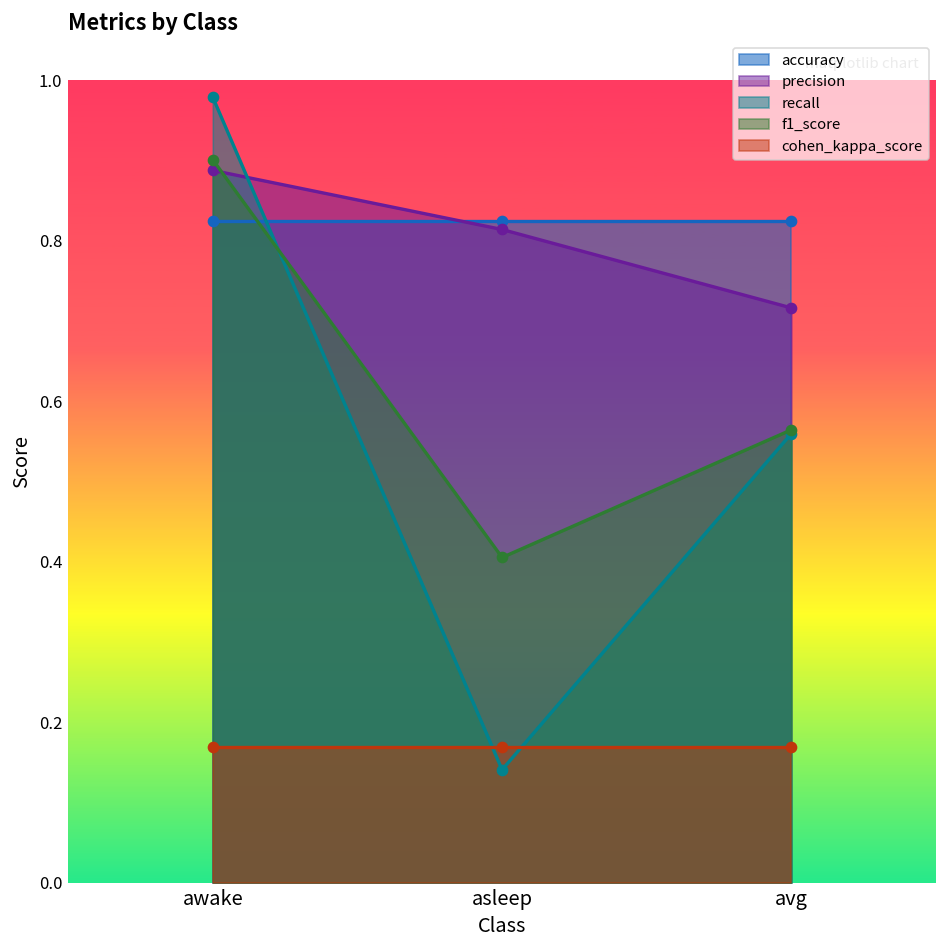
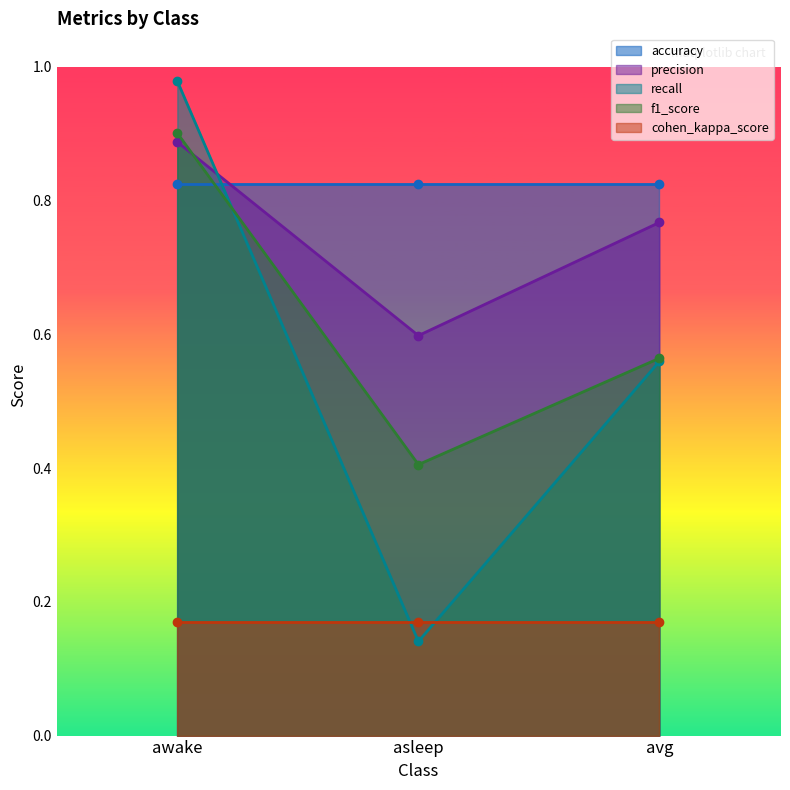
precision, asleep: 0.81 -> 0.60
precision, avg: 0.72 -> 0.77
